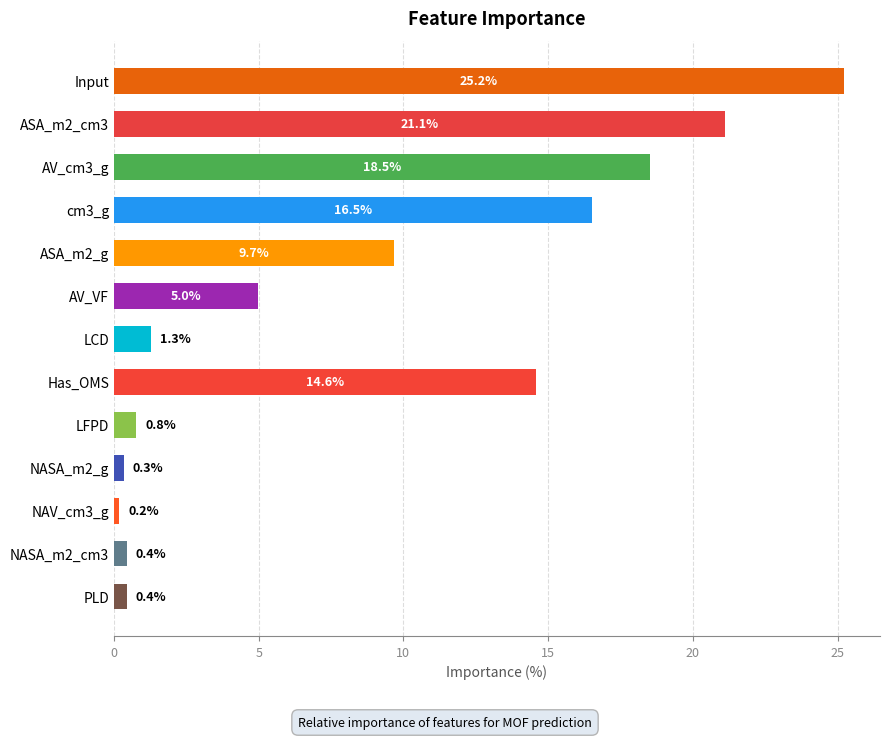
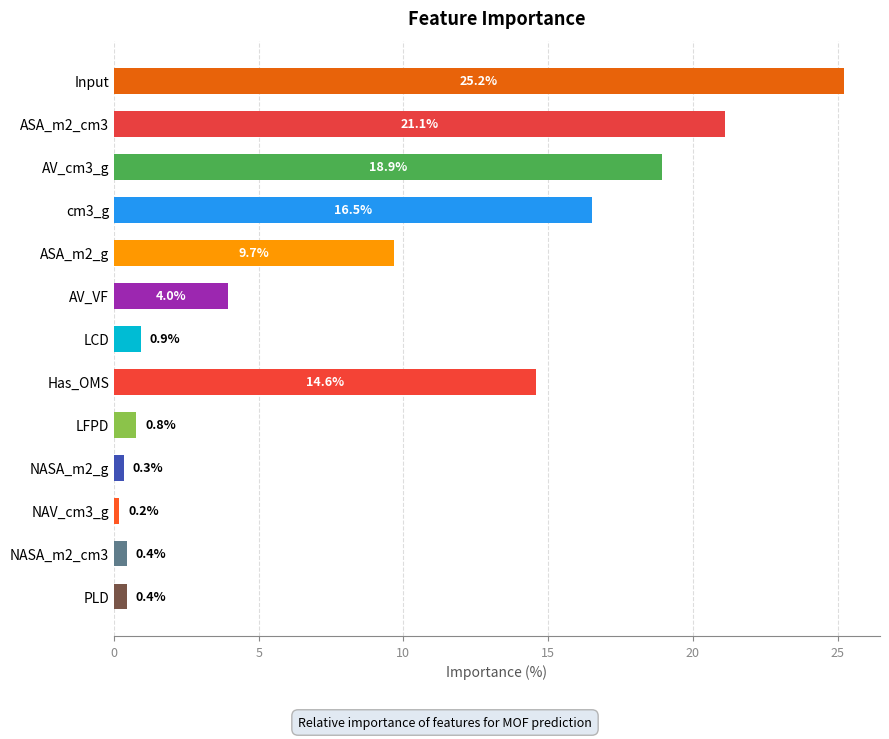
AV_cm3_g: 18.5% -> 18.9%
AV_VF: 5.0% -> 4.0%
LCD: 1.3% -> 0.9%
